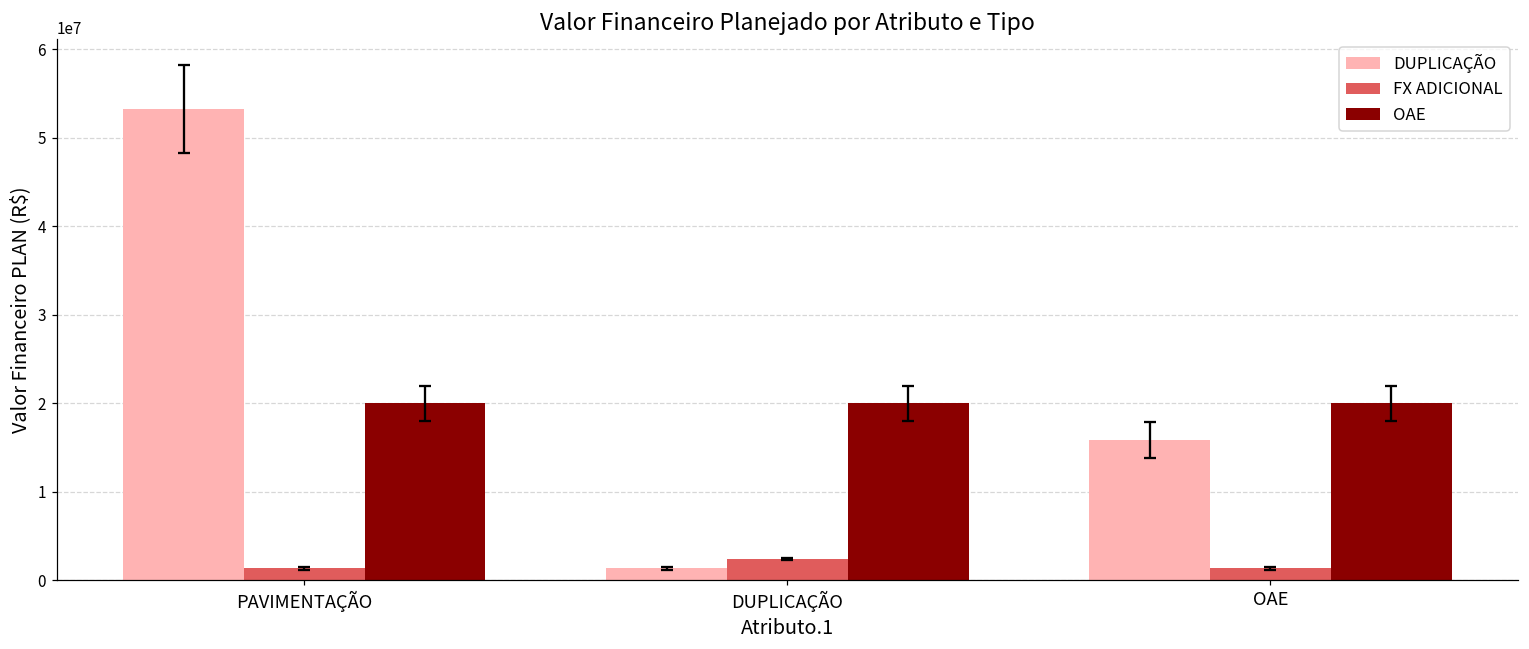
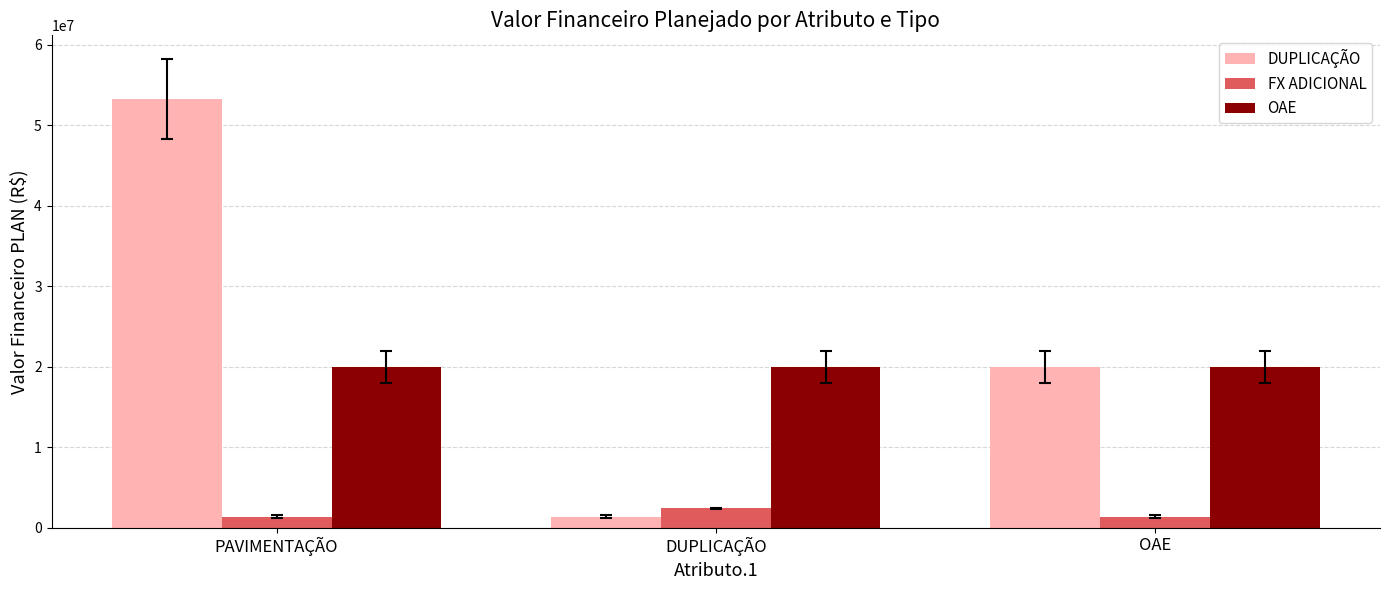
DUPLICAÇÃO, OAE: 16000000 -> 20000000
